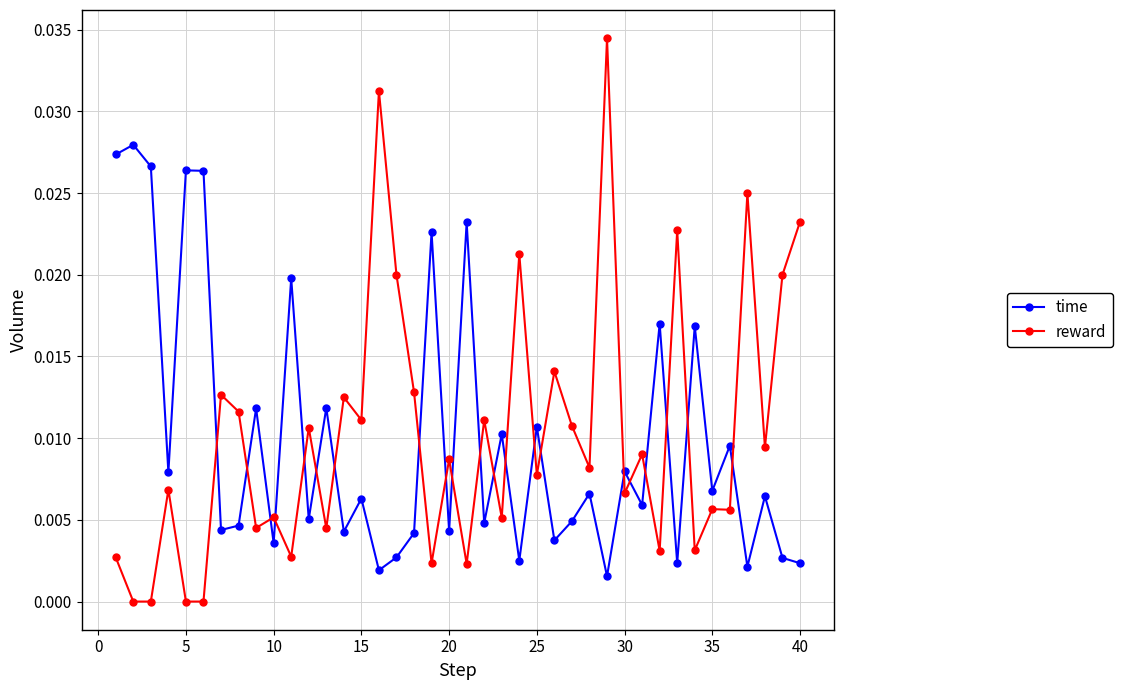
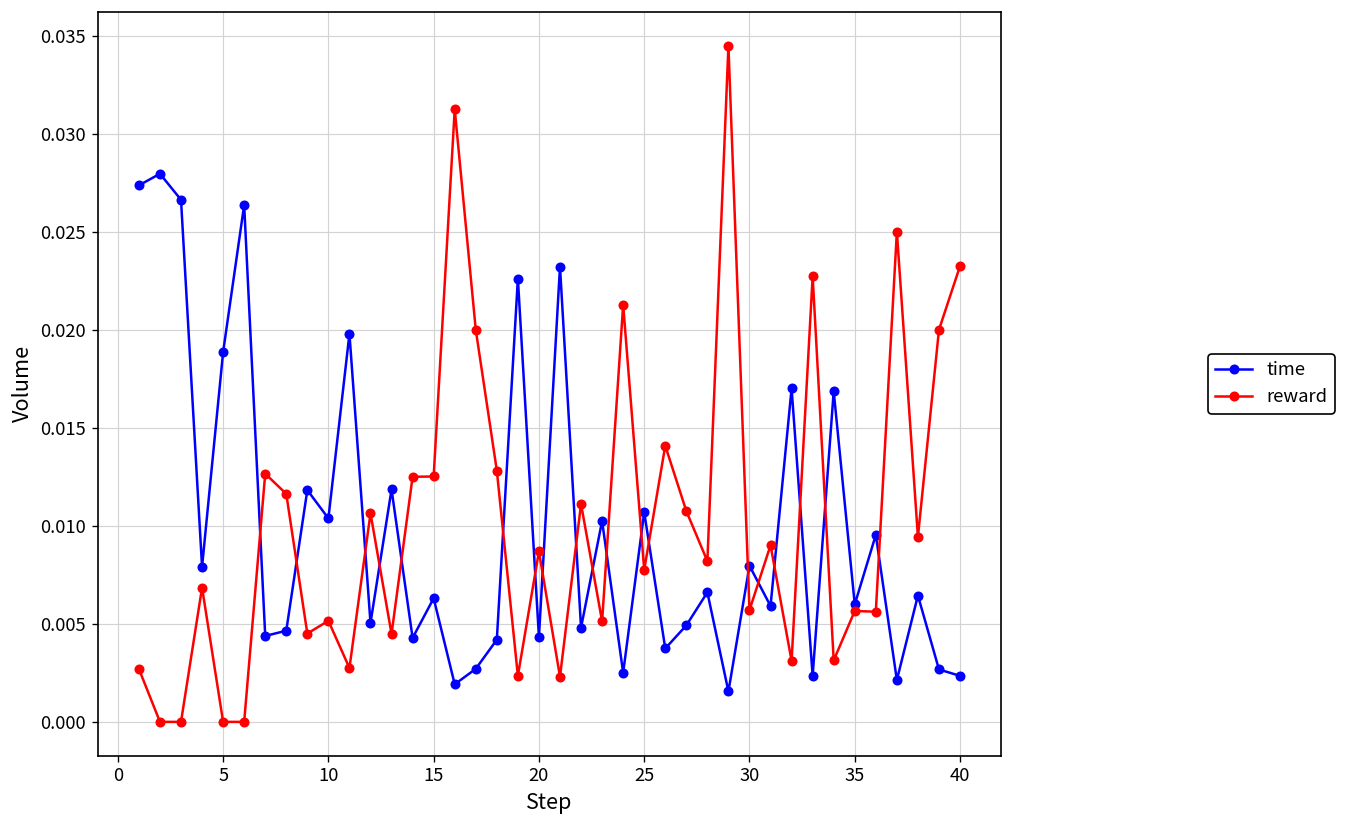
time, 5: 0.0264 -> 0.0189
time, 10: 0.0036 -> 0.0104
reward, 15: 0.0111 -> 0.0125
reward, 30: 0.0066 -> 0.0057
time, 35: 0.0068 -> 0.0060
